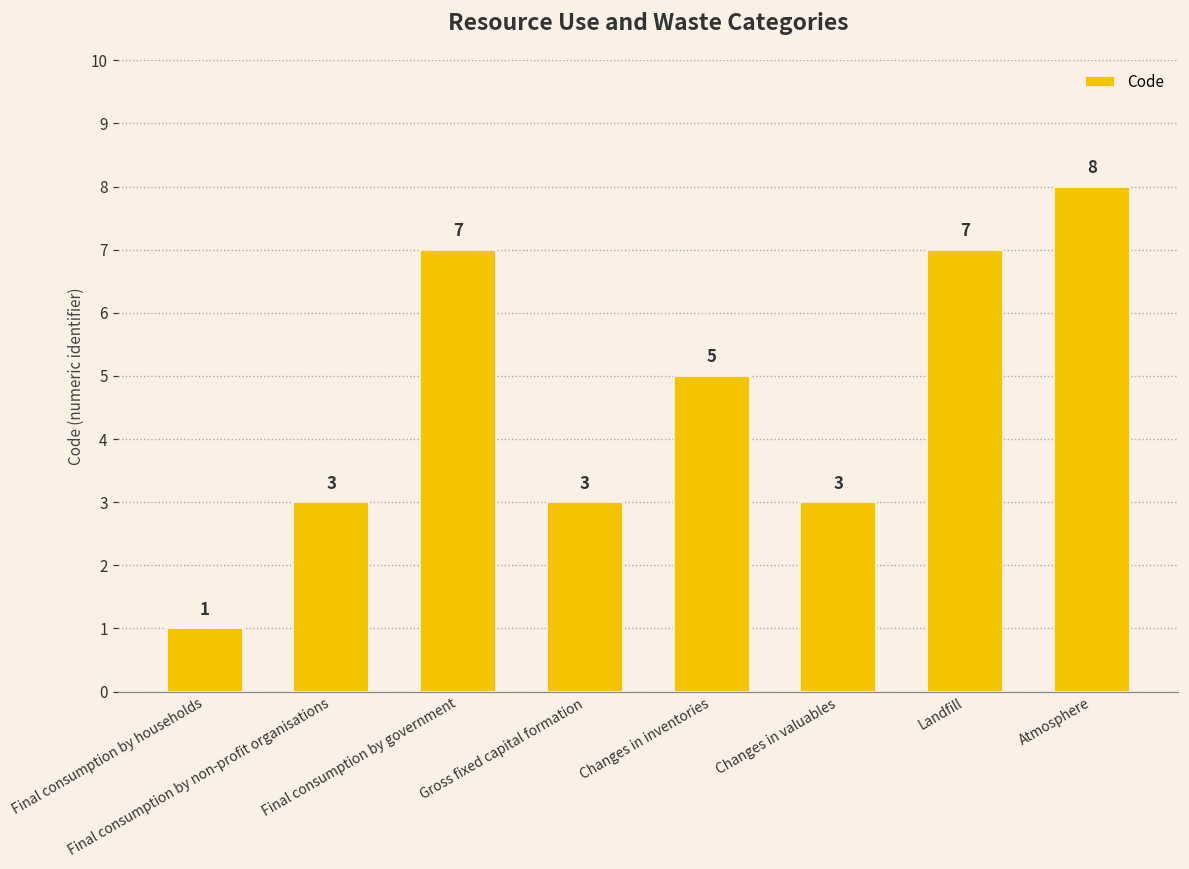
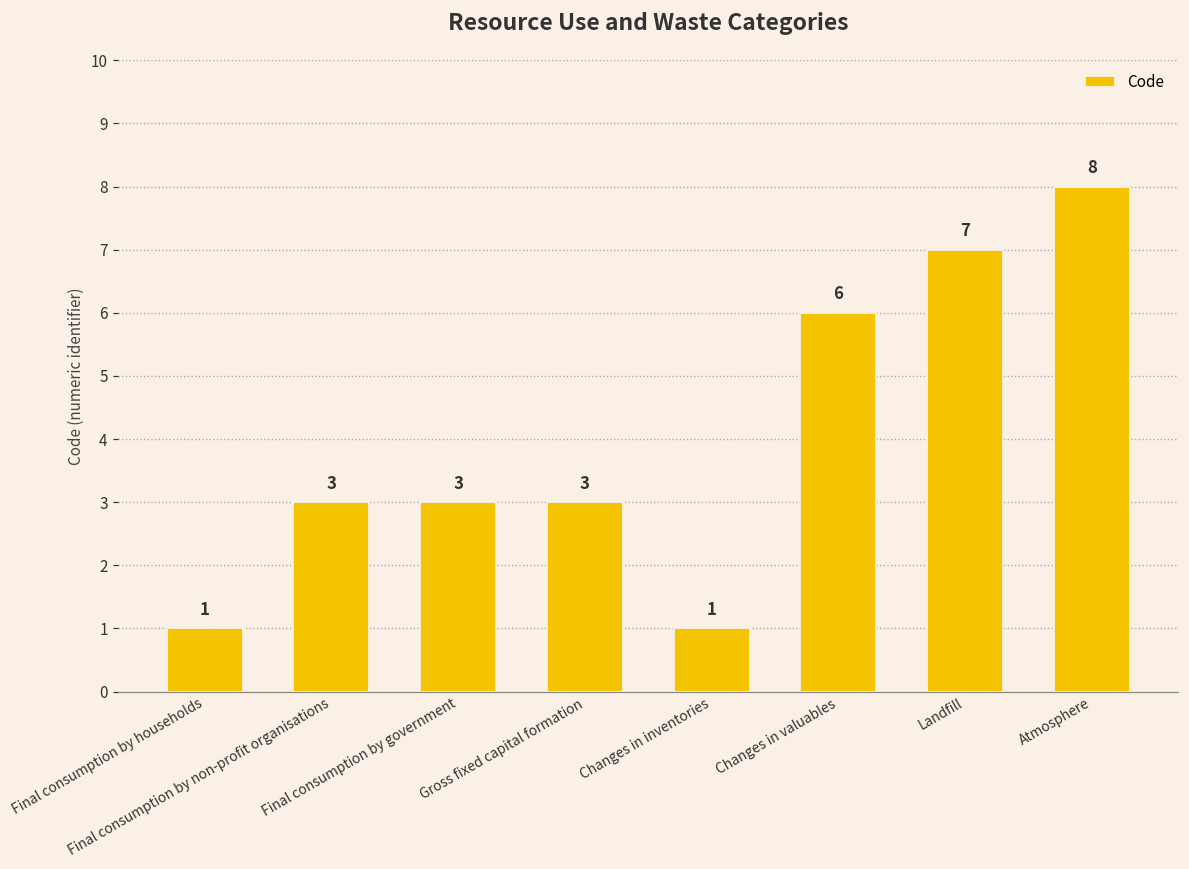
Final consumption by government: 7 -> 3
Changes in inventories: 5 -> 1
Changes in valuables: 3 -> 6
